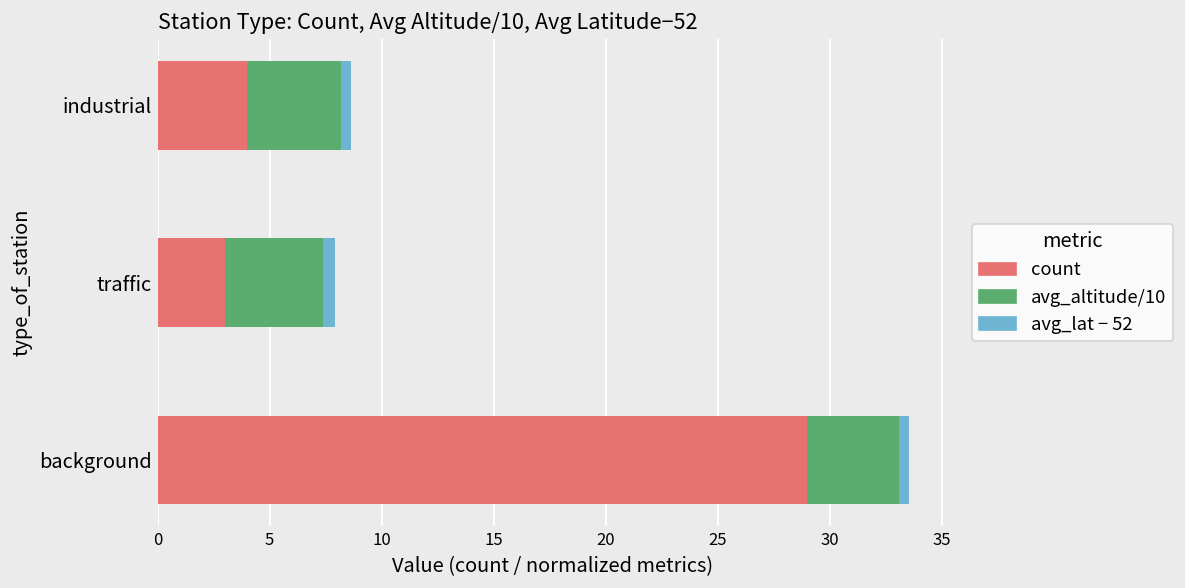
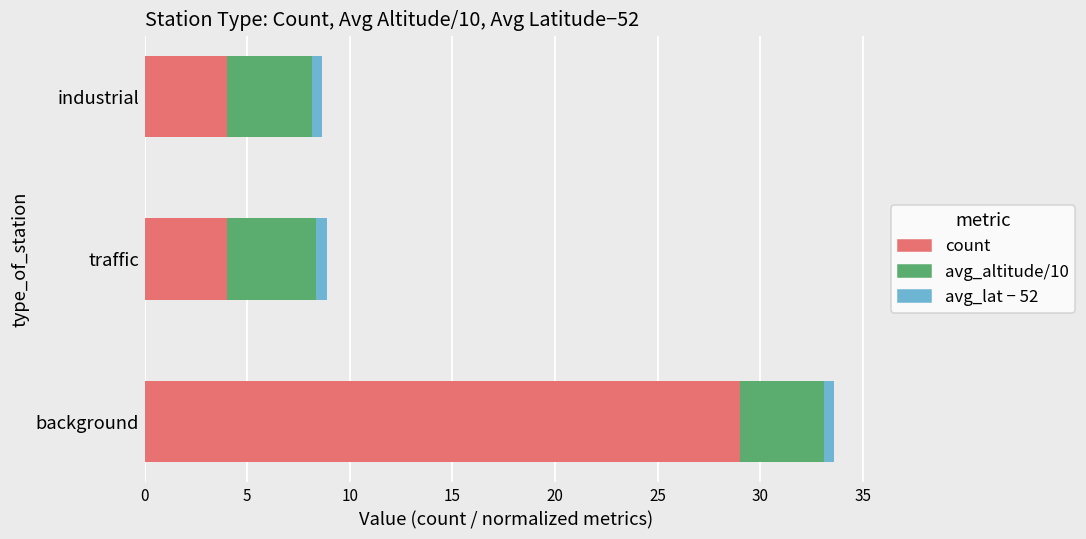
count, traffic: 3 -> 4
